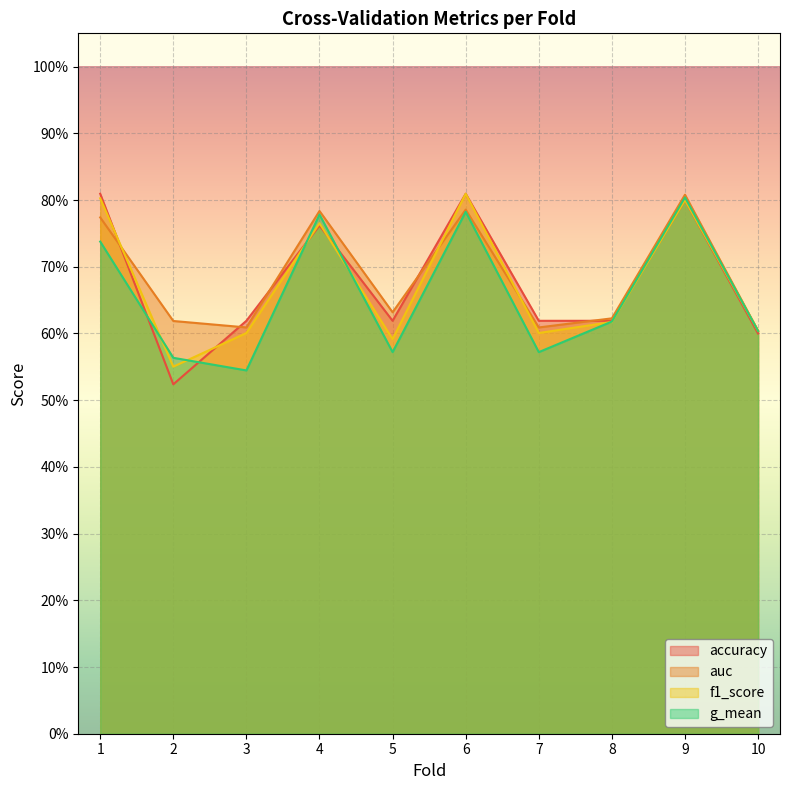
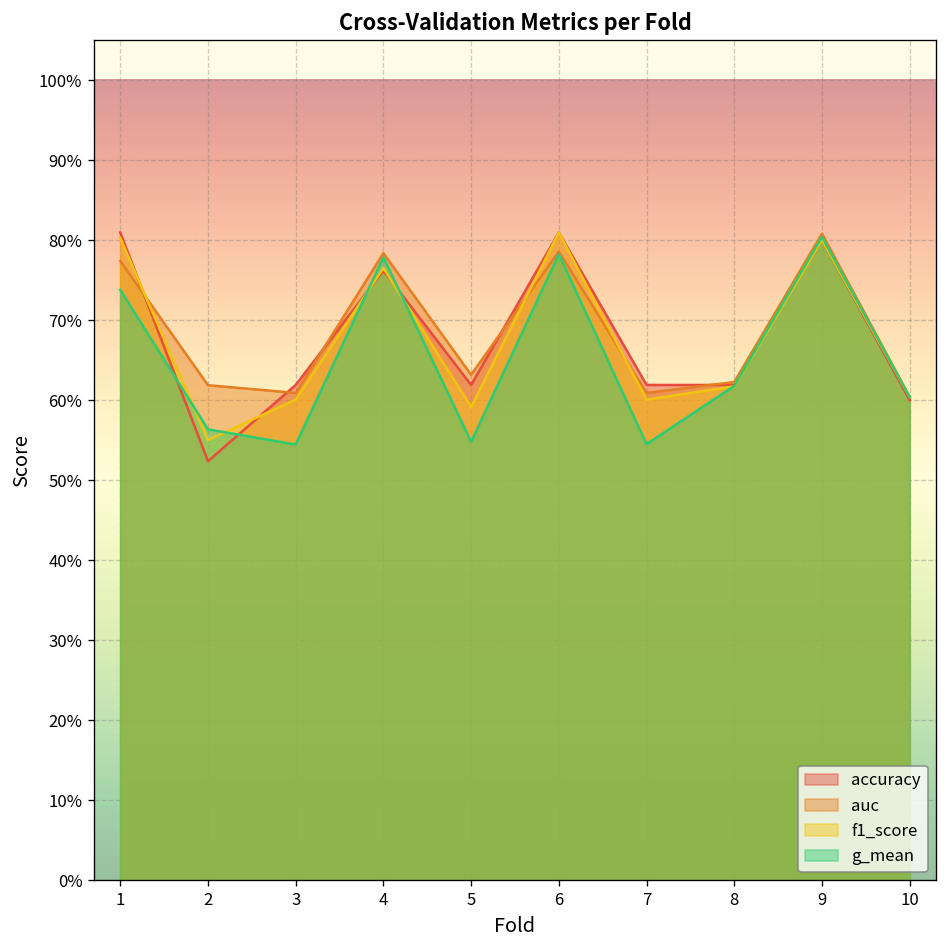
g_mean, 5: 57% -> 55%
g_mean, 7: 57% -> 55%
